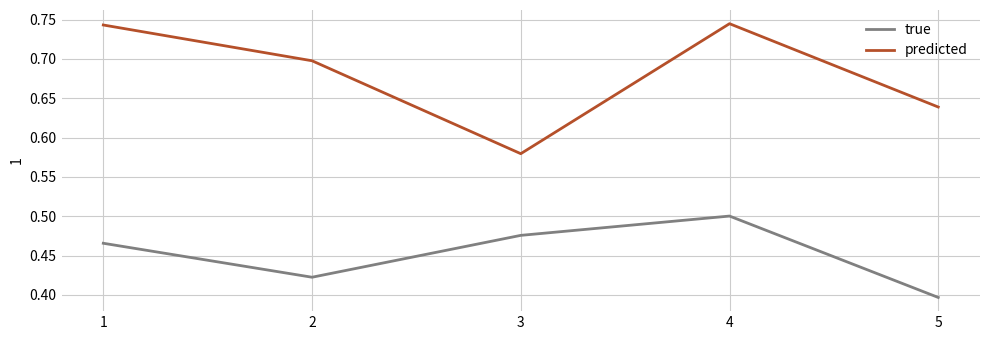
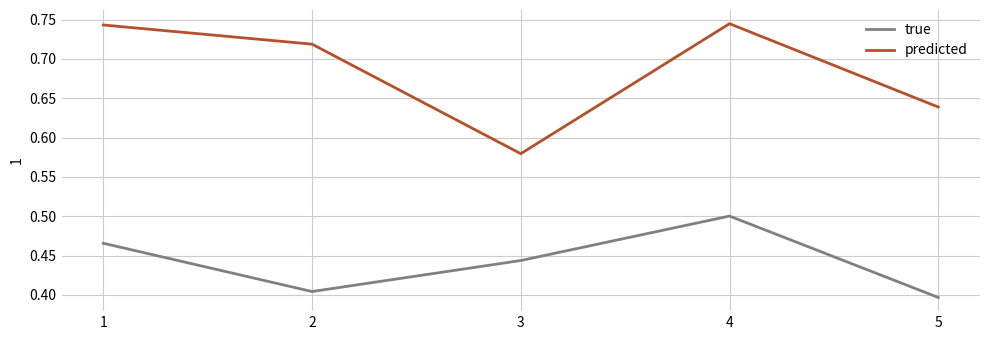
true, 2: 0.42 -> 0.40
predicted, 2: 0.70 -> 0.72
true, 3: 0.48 -> 0.44
